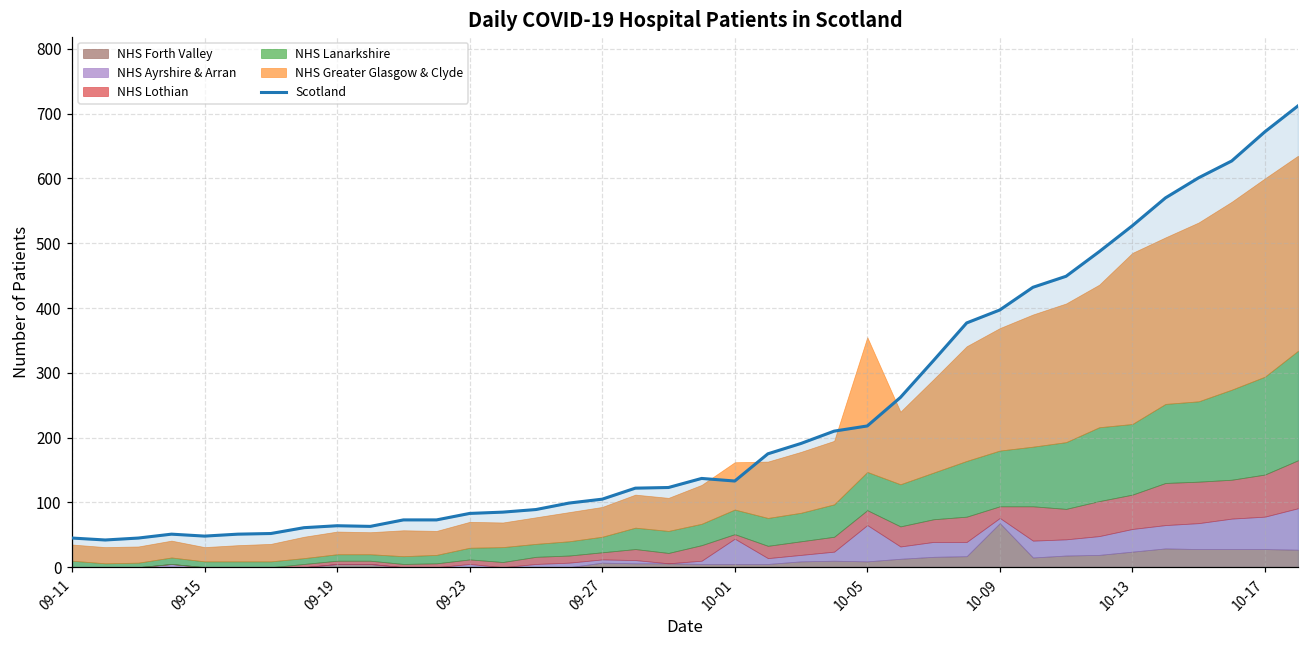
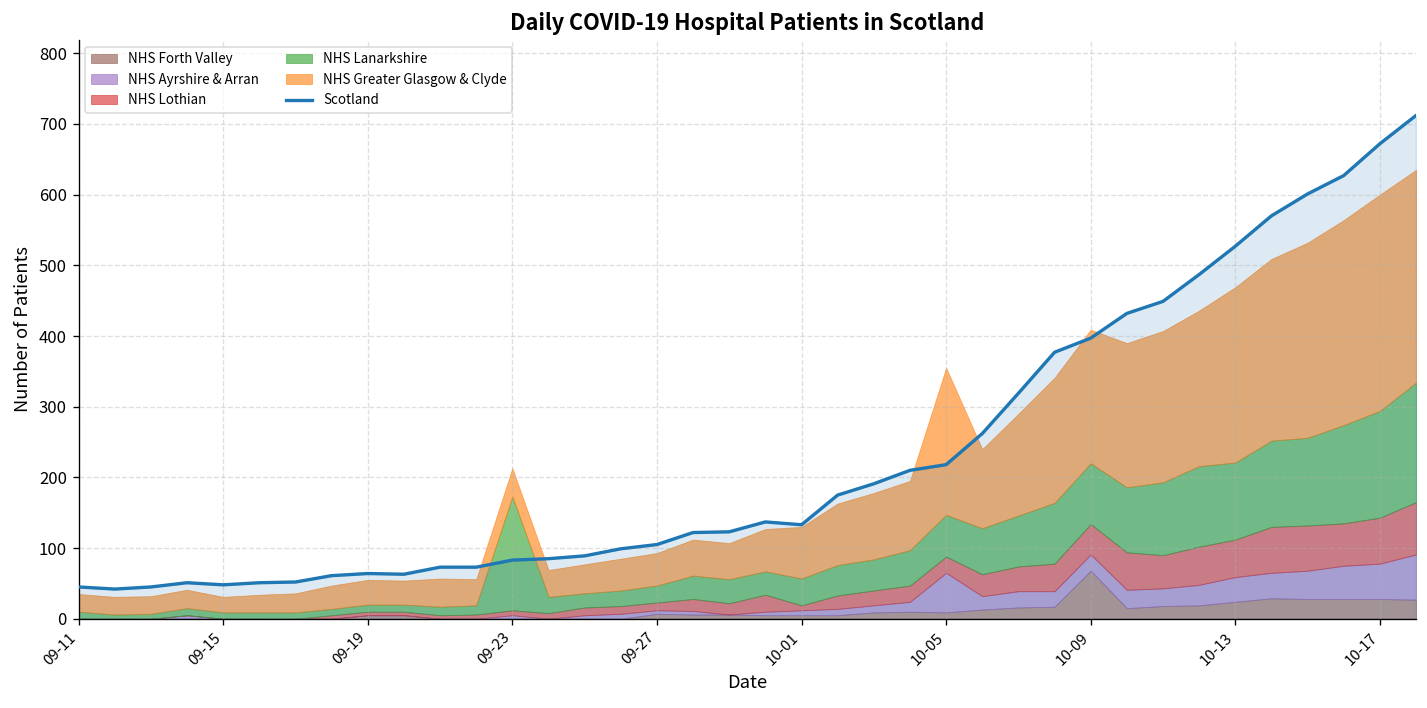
NHS Lanarkshire, 09-23: 20 -> 160
NHS Ayrshire & Arran, 10-01: 40 -> 10
NHS Ayrshire & Arran, 10-09: 10 -> 20
NHS Lothian, 10-09: 20 -> 40
NHS Greater Glasgow & Clyde, 10-13: 260 -> 250
